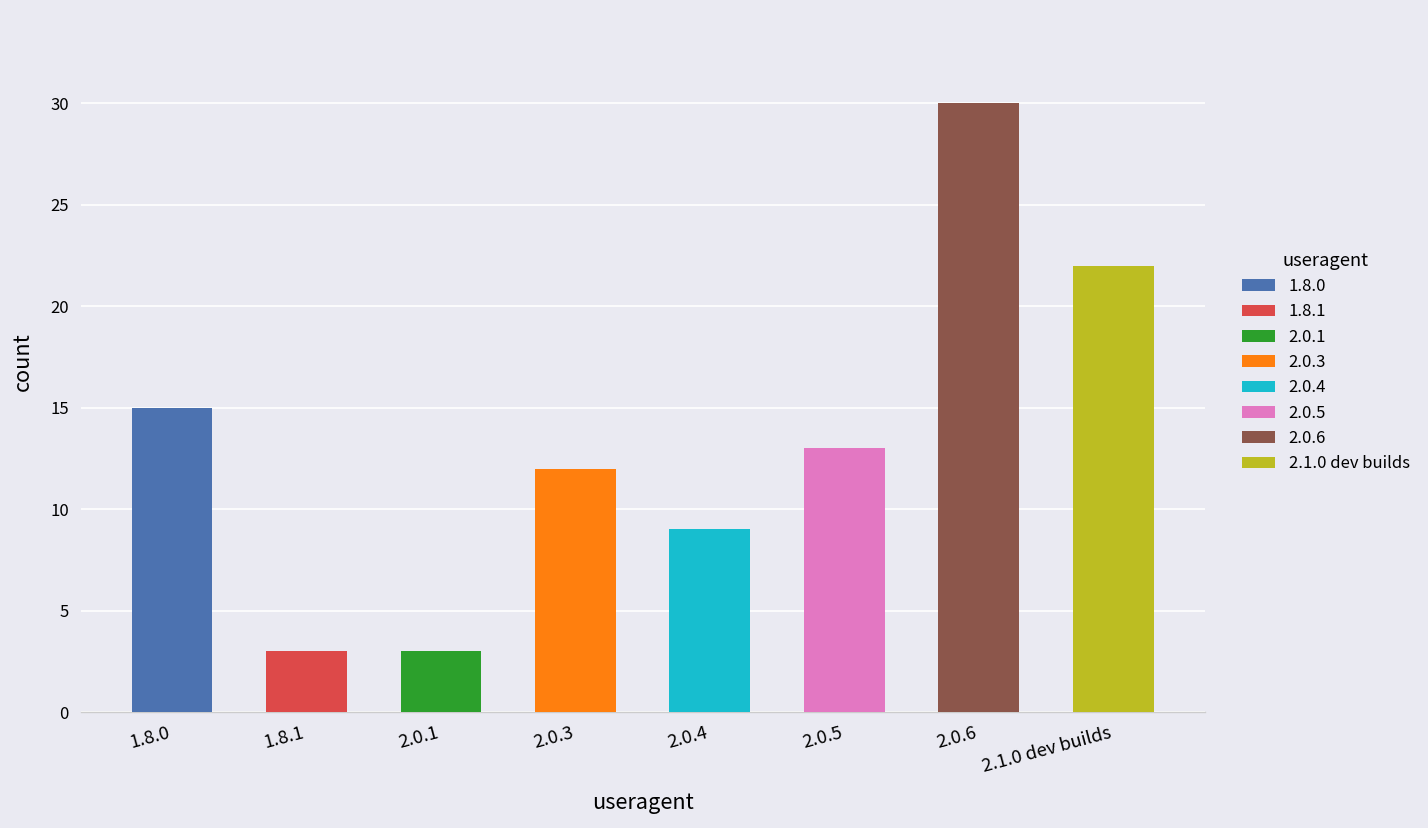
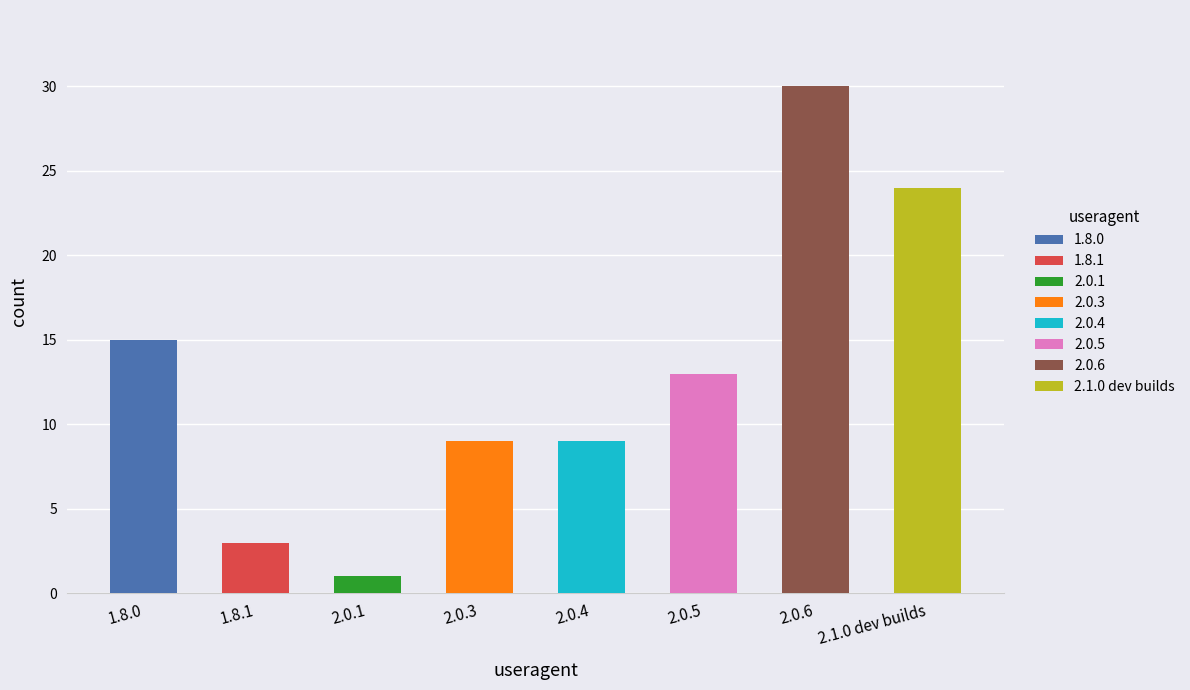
2.0.1: 3 -> 1
2.0.3: 12 -> 9
2.1.0 dev builds: 22 -> 24
